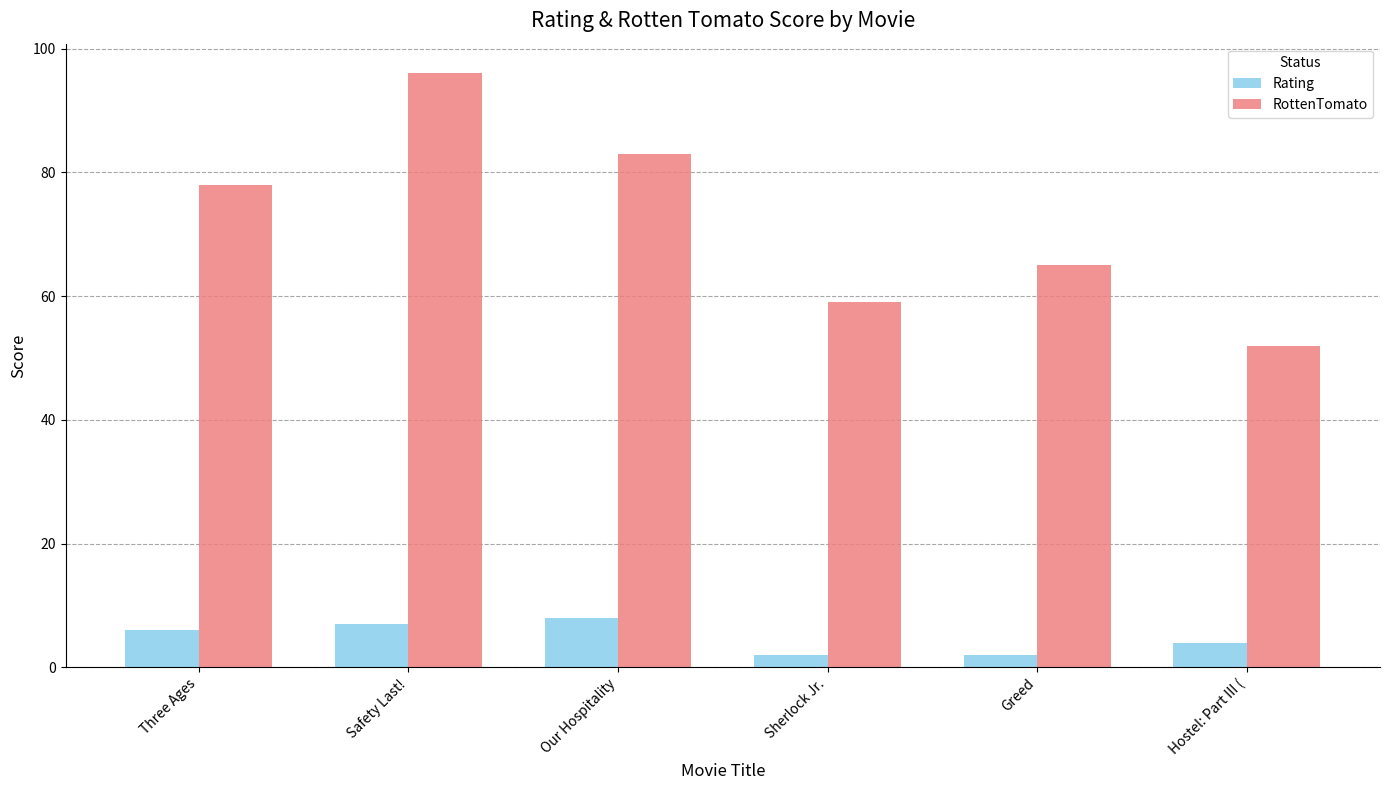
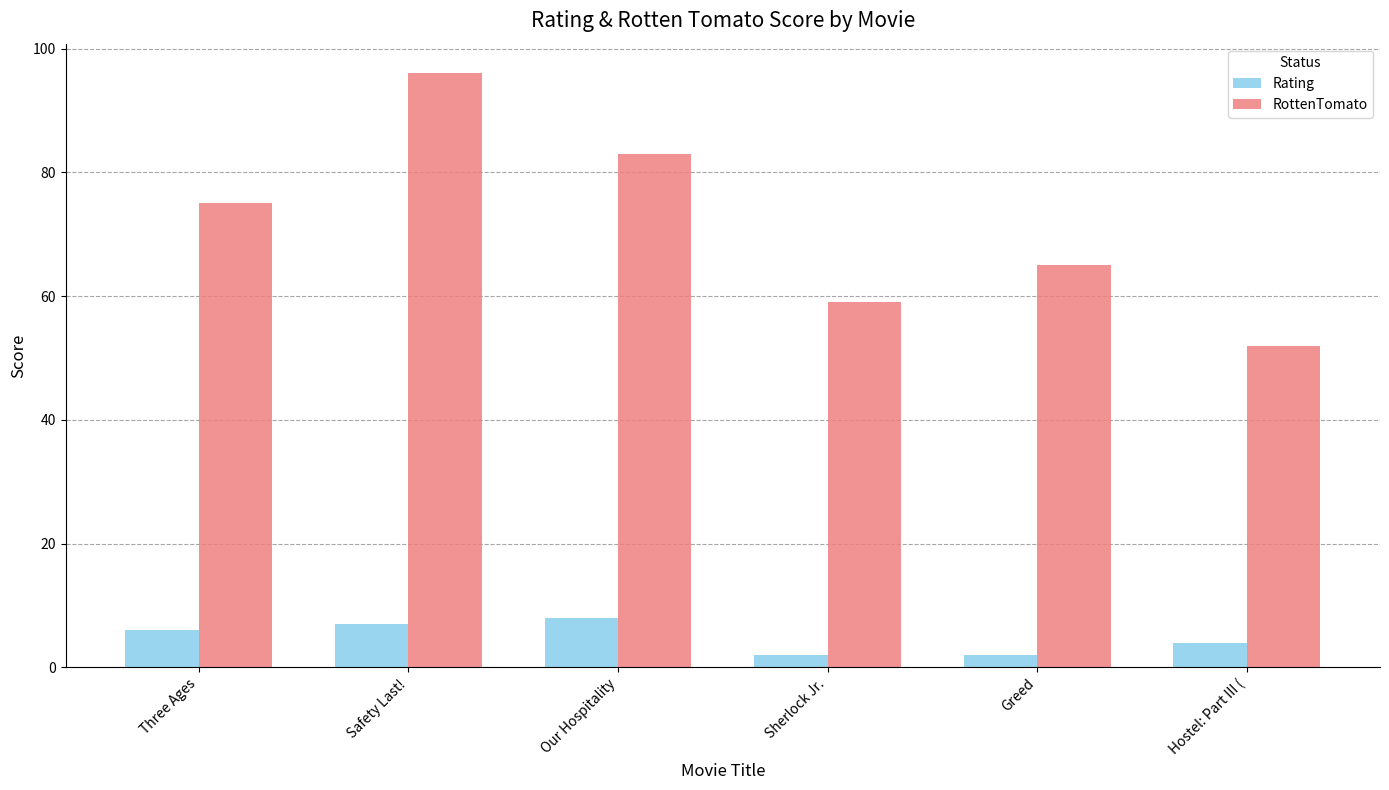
RottenTomato, Three Ages: 78 -> 75
